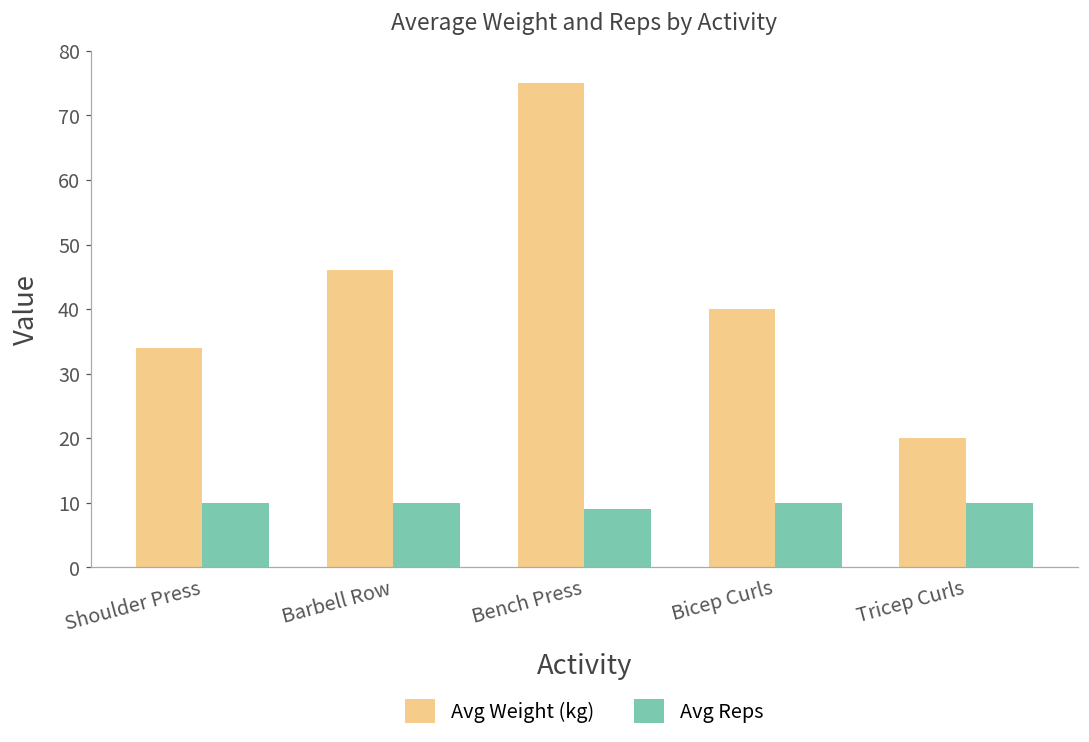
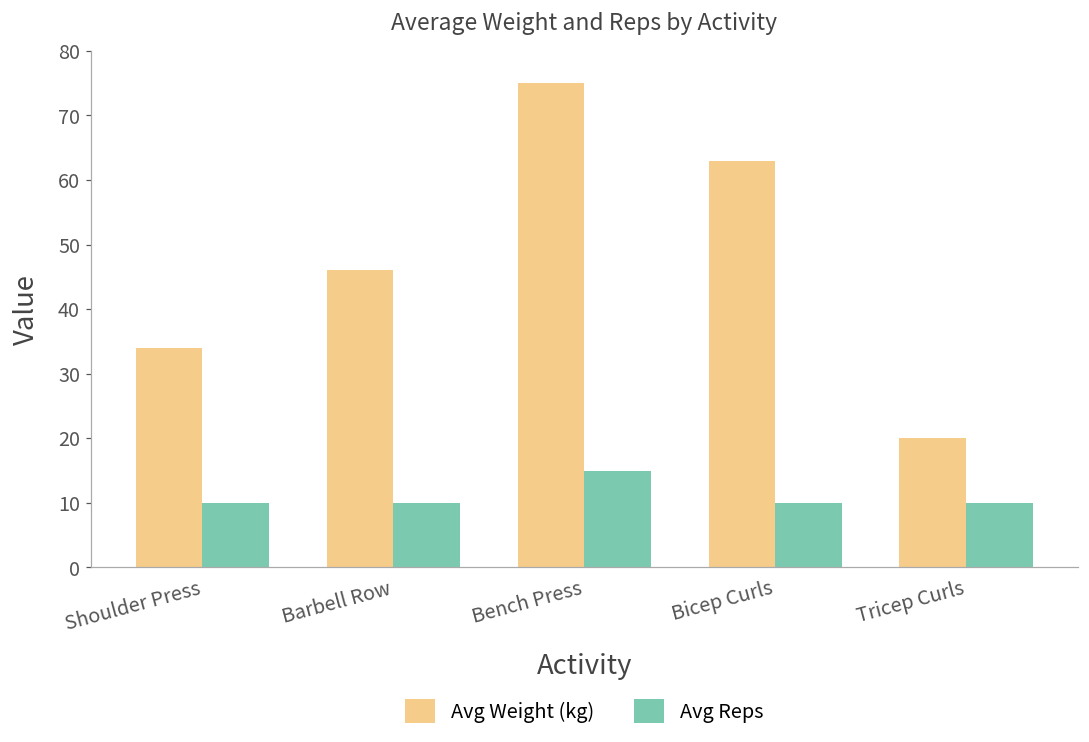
Avg Reps, Bench Press: 9 -> 15
Avg Weight (kg), Bicep Curls: 40 -> 63
